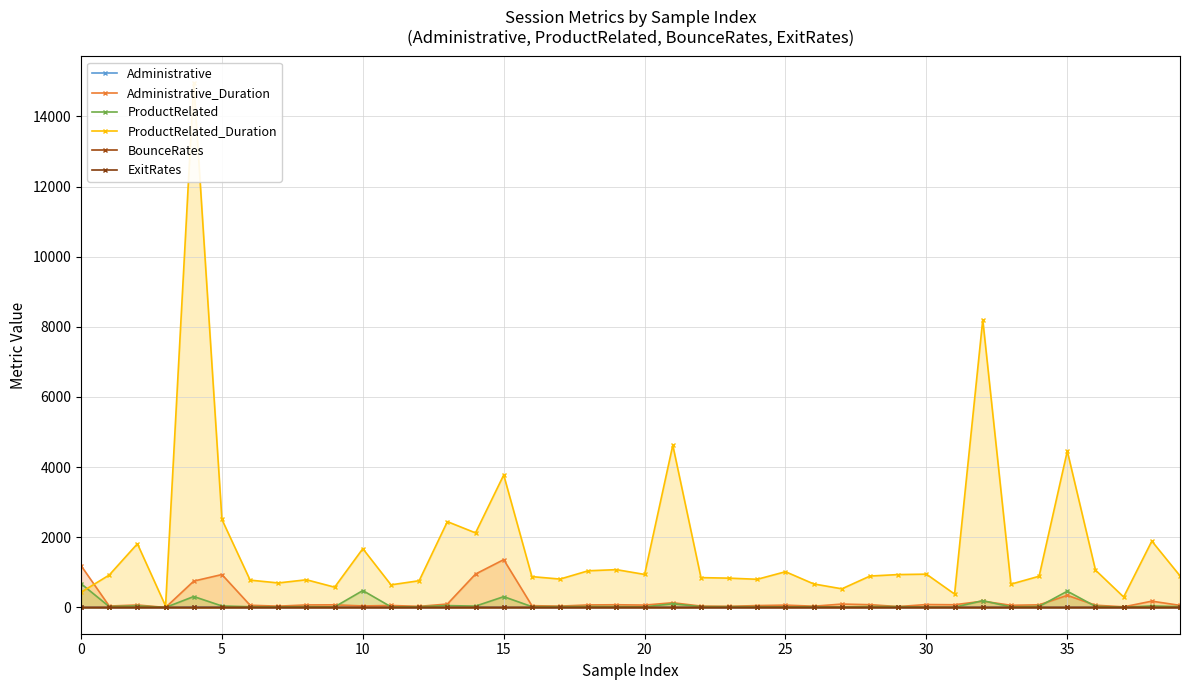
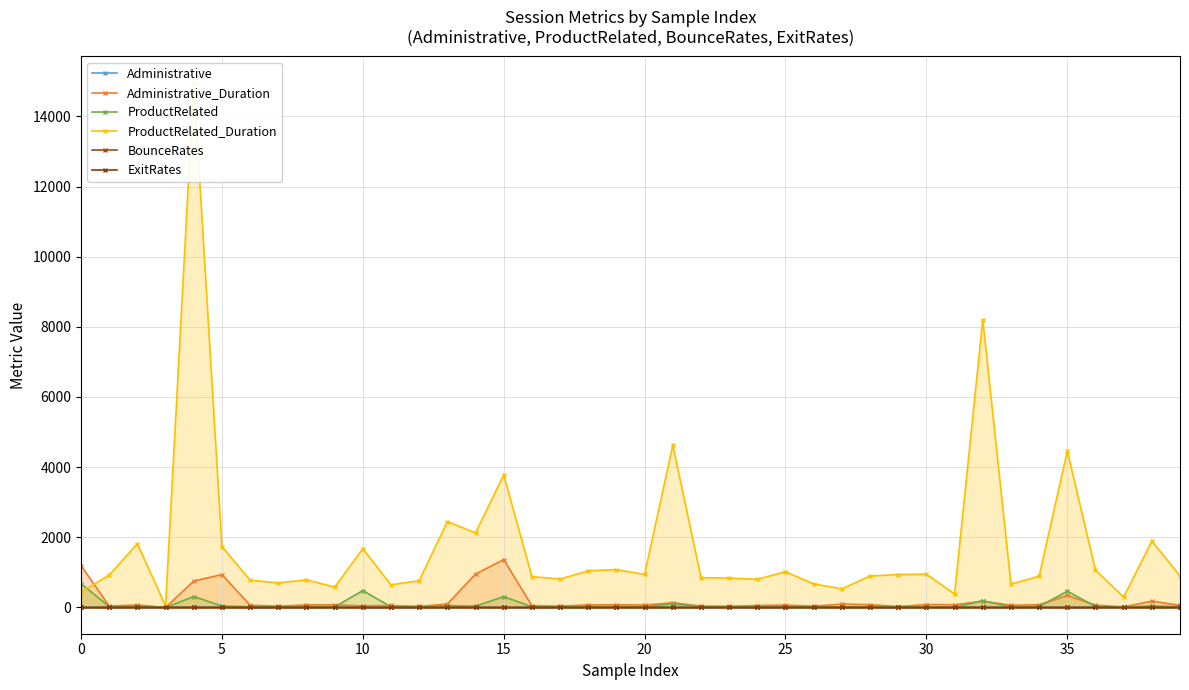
ProductRelated_Duration, 5: 2500 -> 1700
